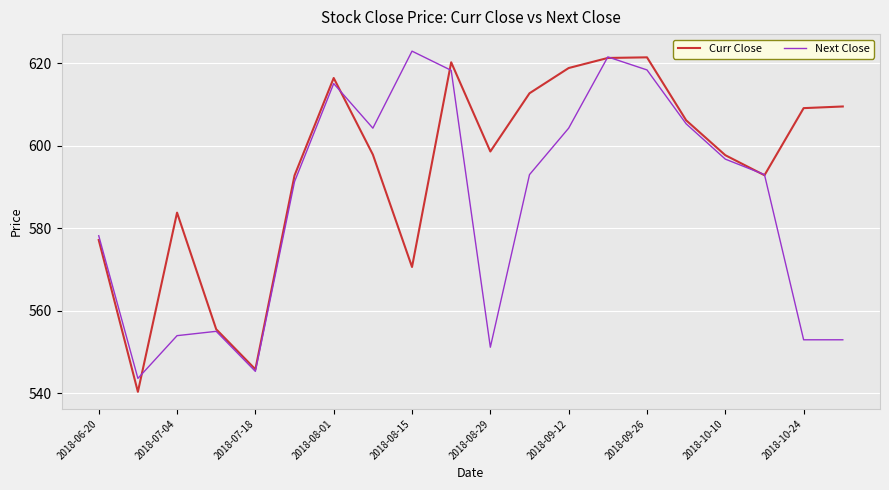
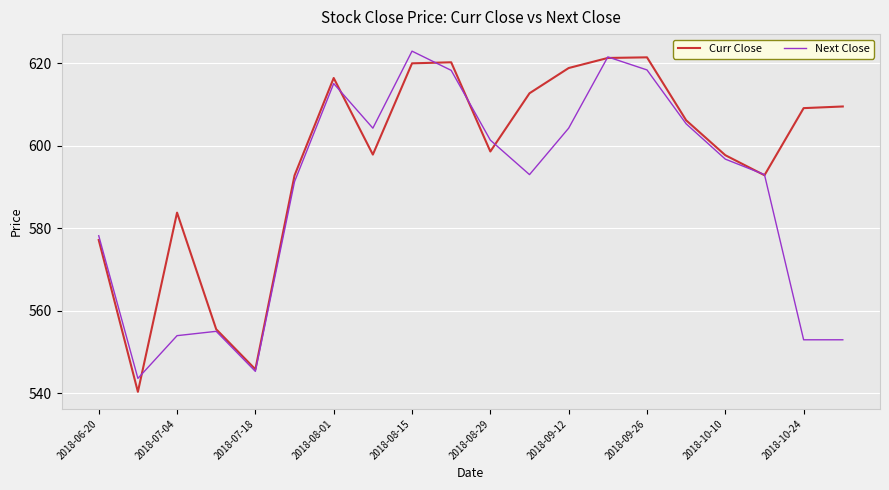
Curr Close, 2018-08-15: 571 -> 620
Next Close, 2018-08-29: 551 -> 601
